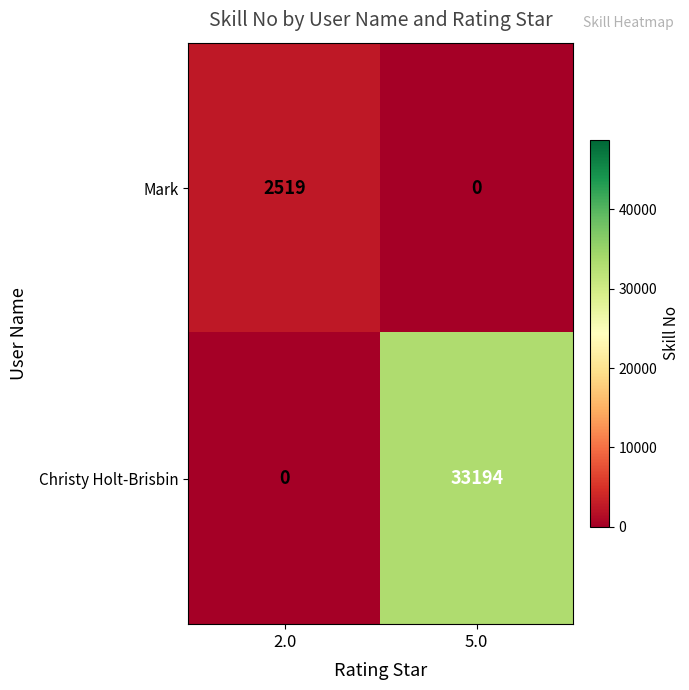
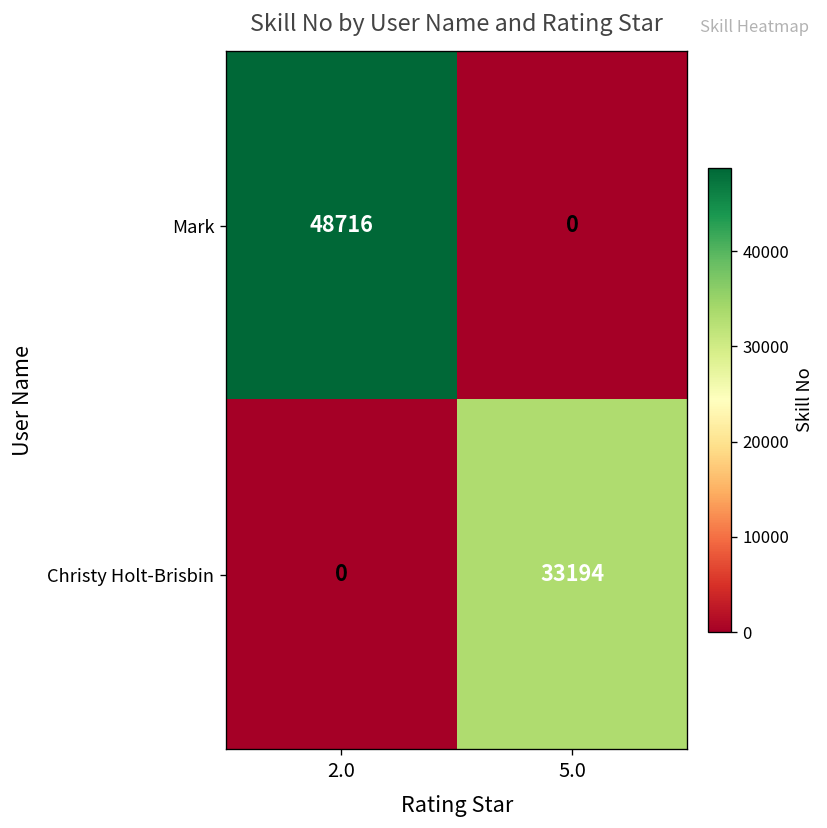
Mark, 2.0: 2519 -> 48716
